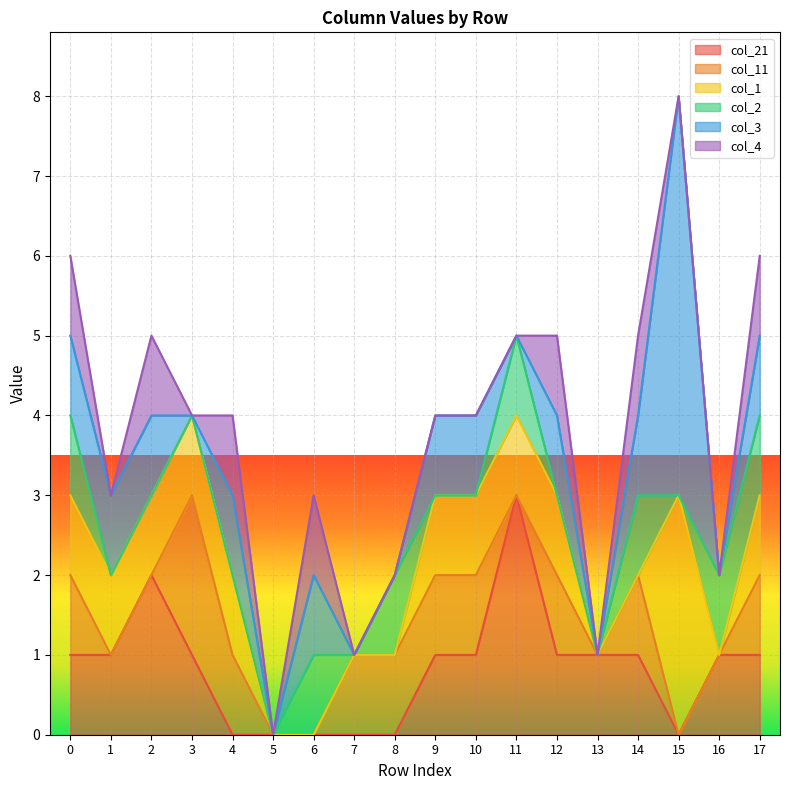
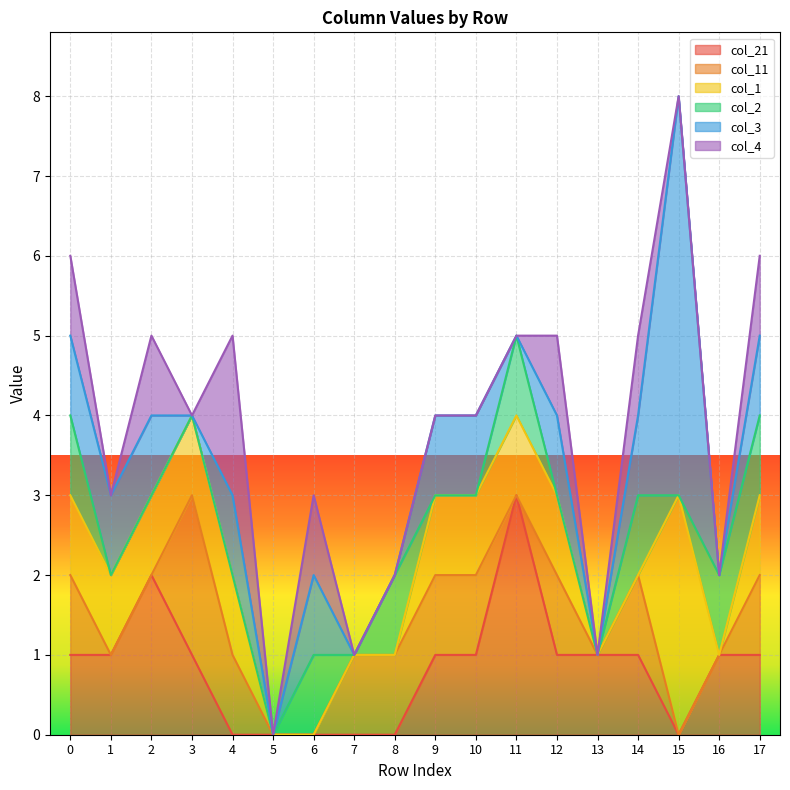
col_4, 4: 1 -> 2
